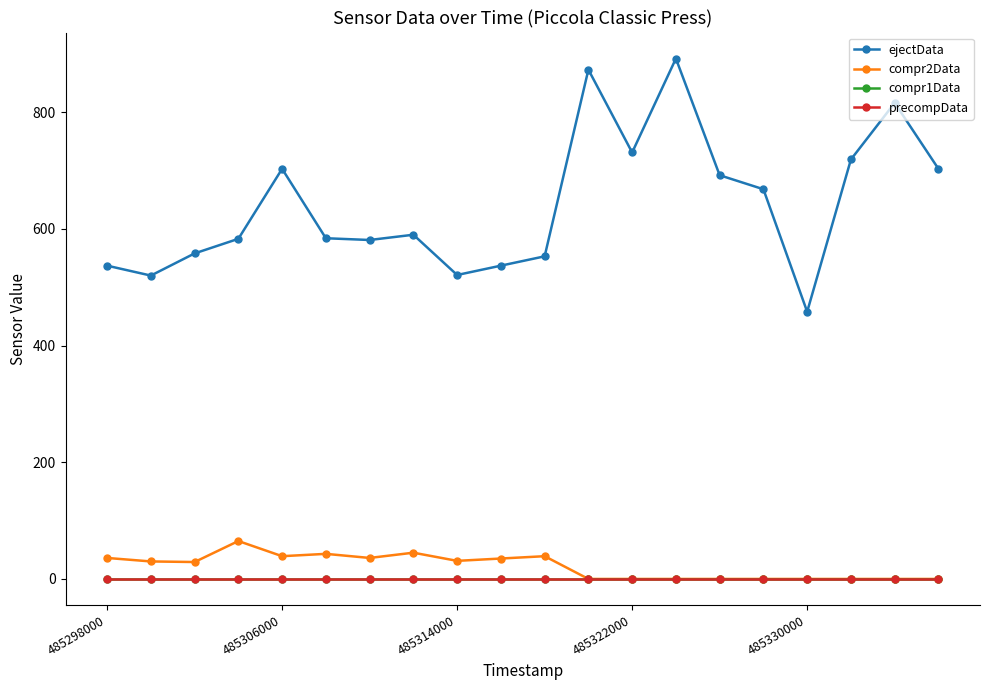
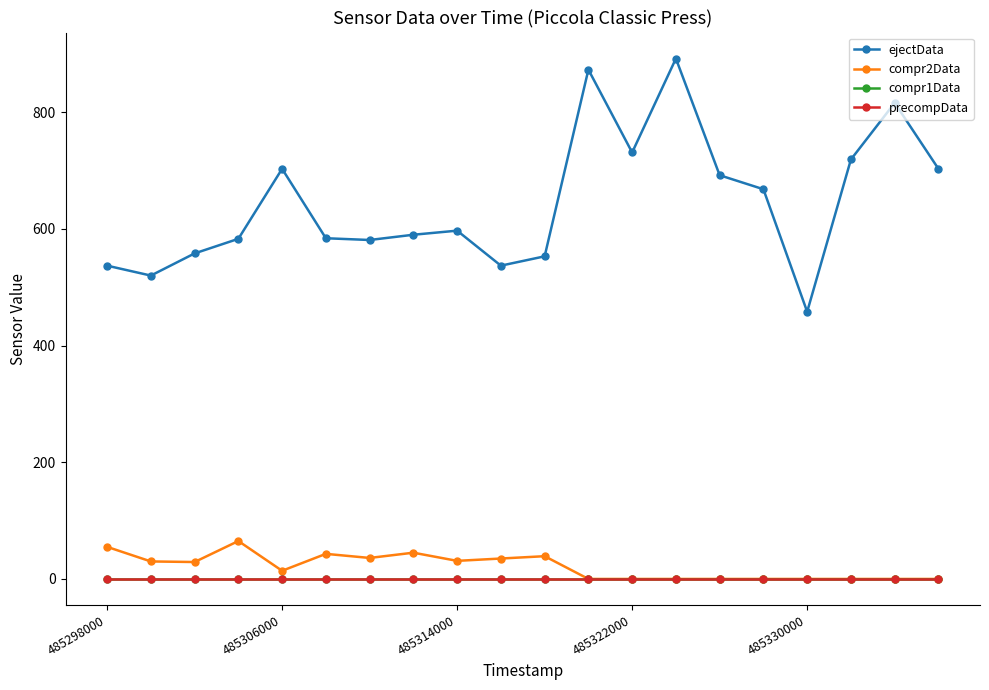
compr2Data, 485298000: 40 -> 60
compr2Data, 485306000: 40 -> 10
ejectData, 485314000: 520 -> 600
